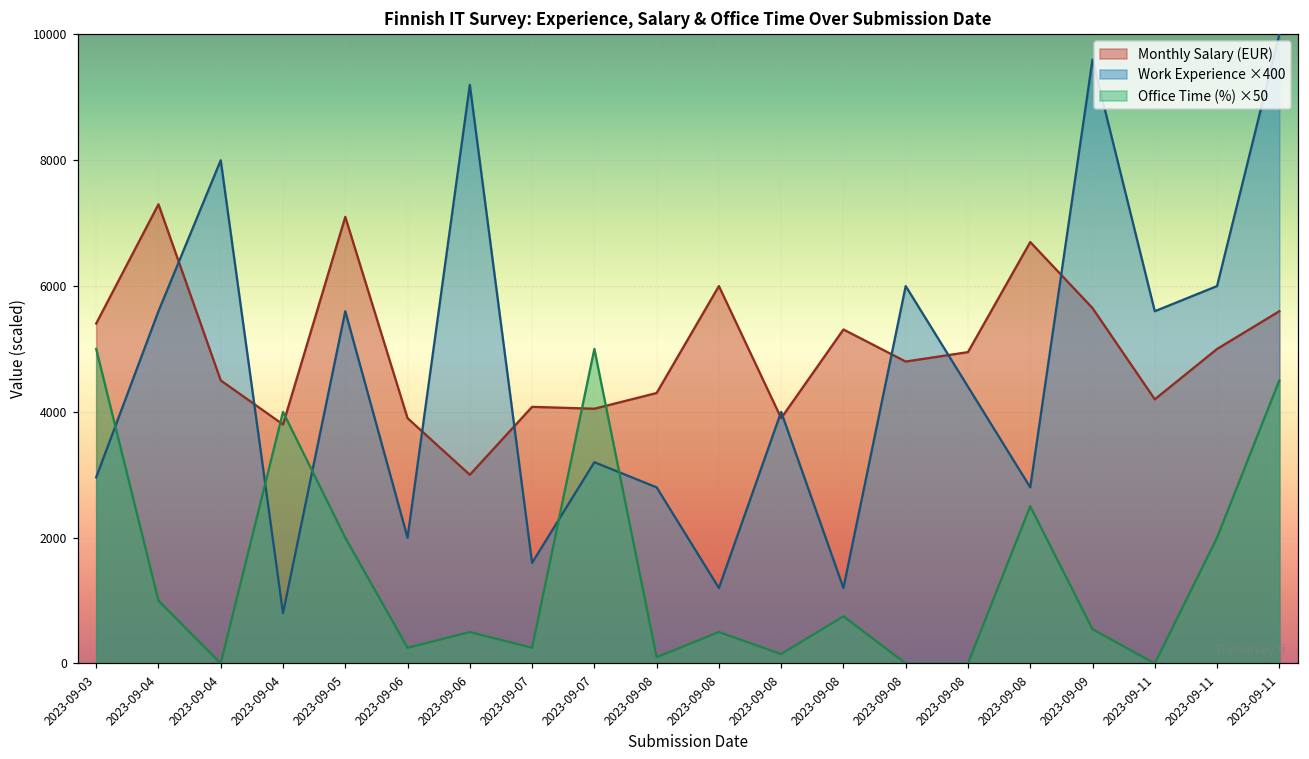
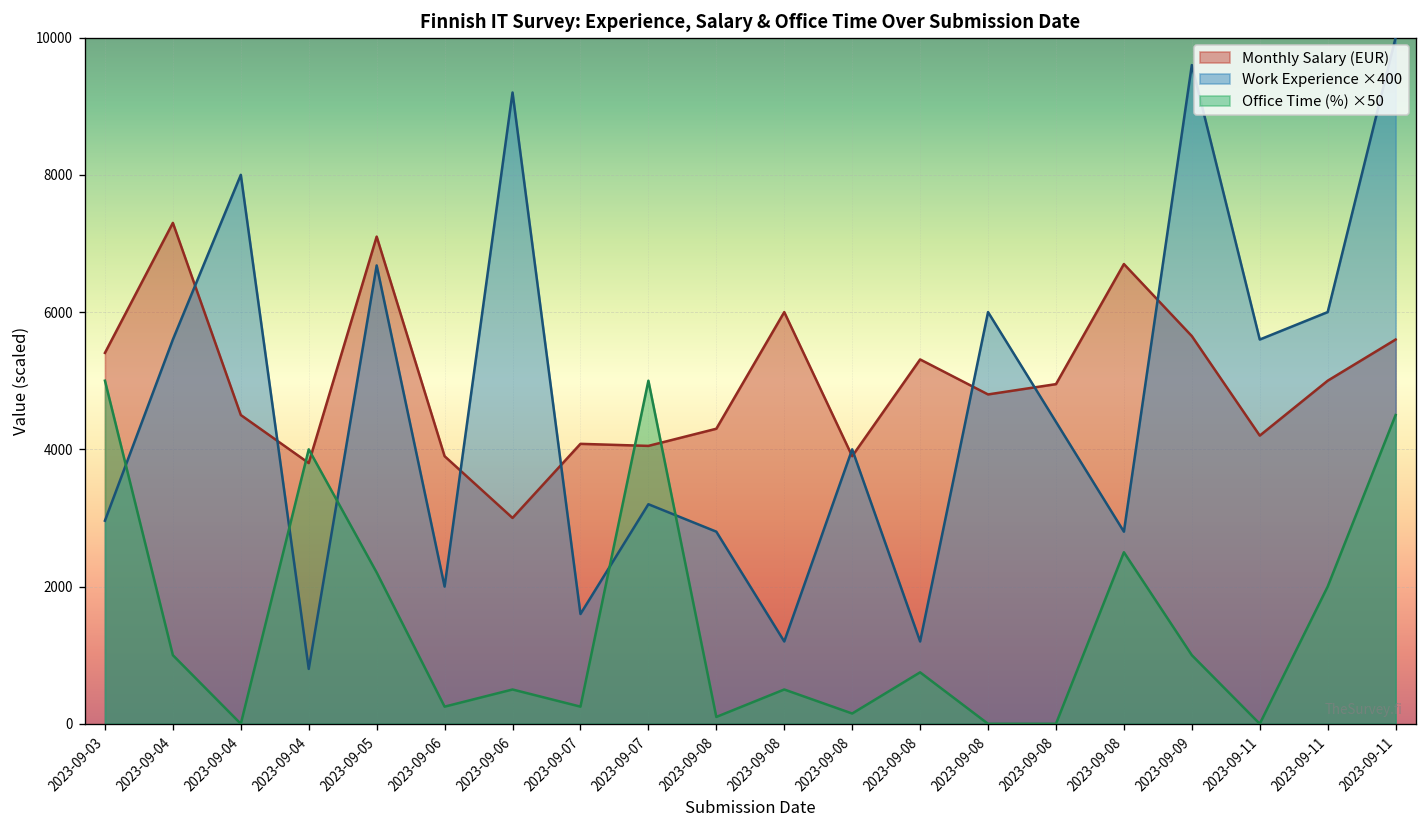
Work Experience ×400, 2023-09-05: 5600 -> 6700
Office Time (%) ×50, 2023-09-05: 2000 -> 2200
Office Time (%) ×50, 2023-09-09: 500 -> 1000
